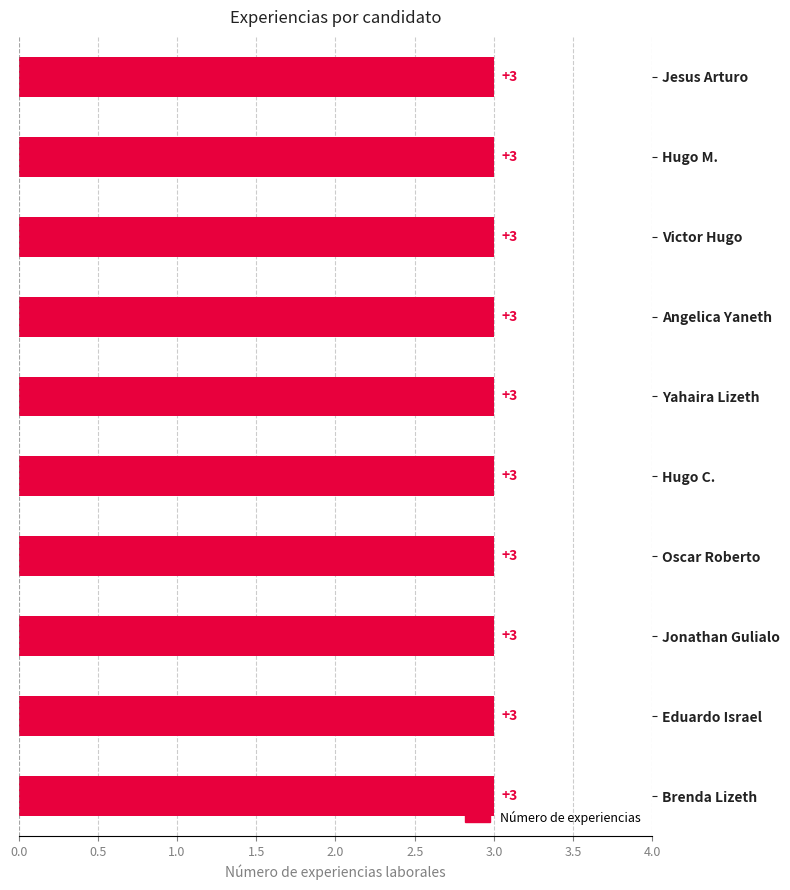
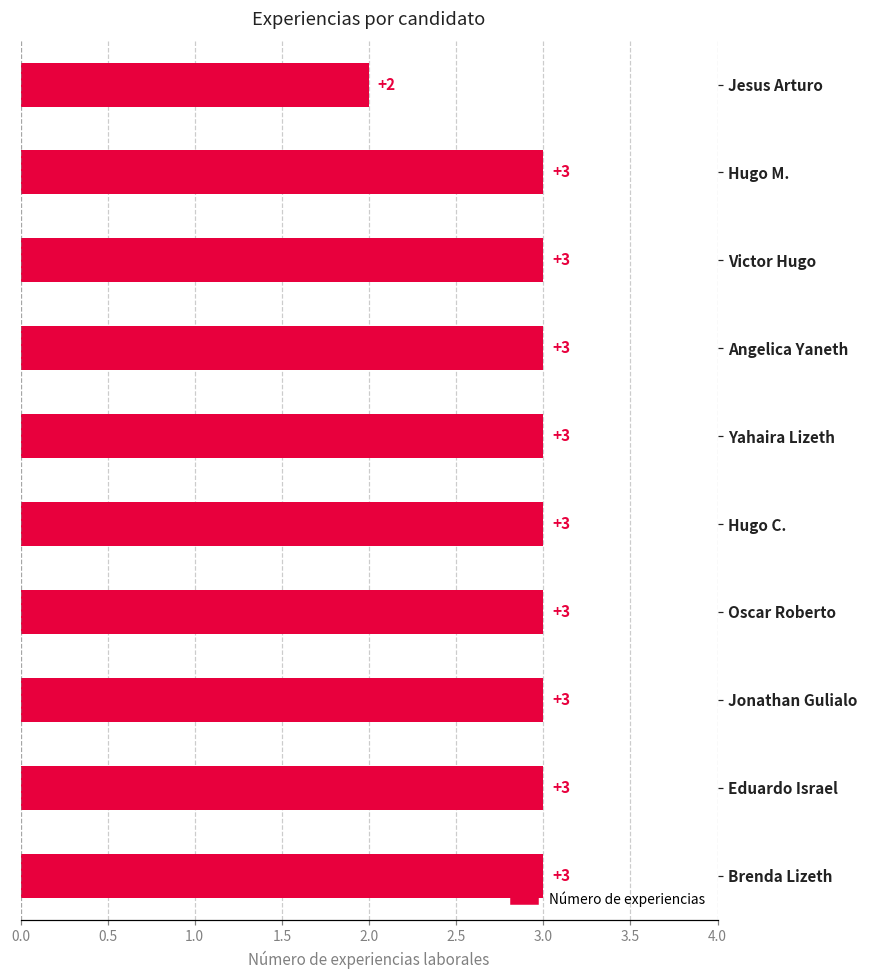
Jesus Arturo: +3 -> +2
